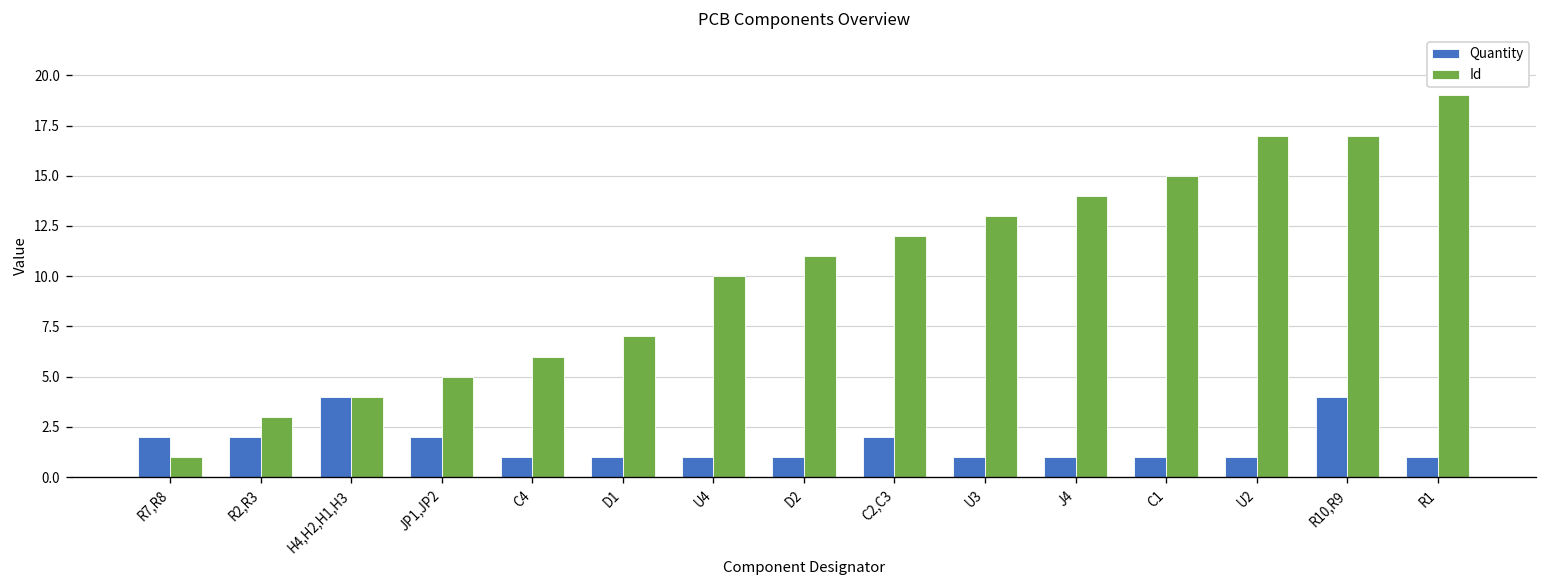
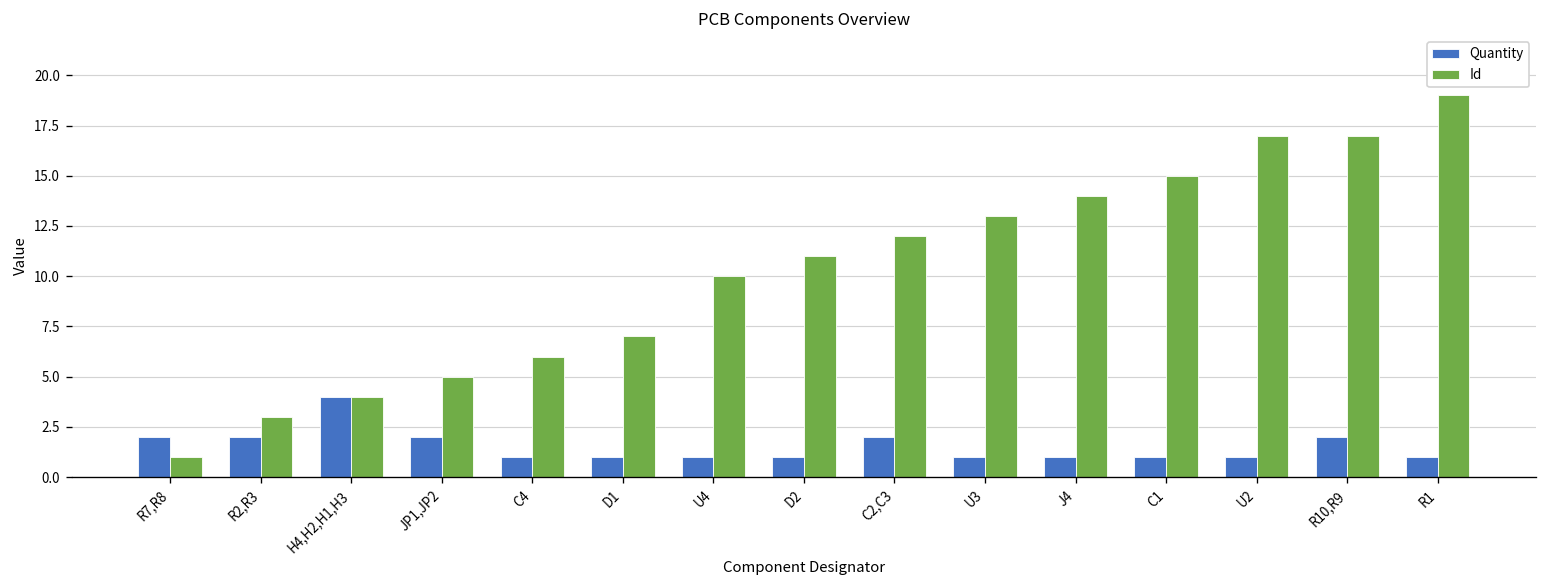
Quantity, R10,R9: 4 -> 2
